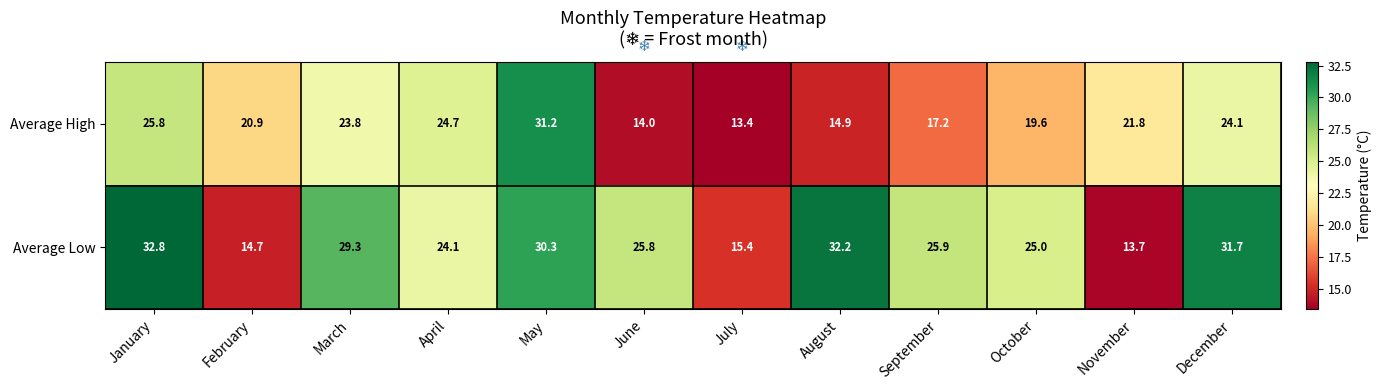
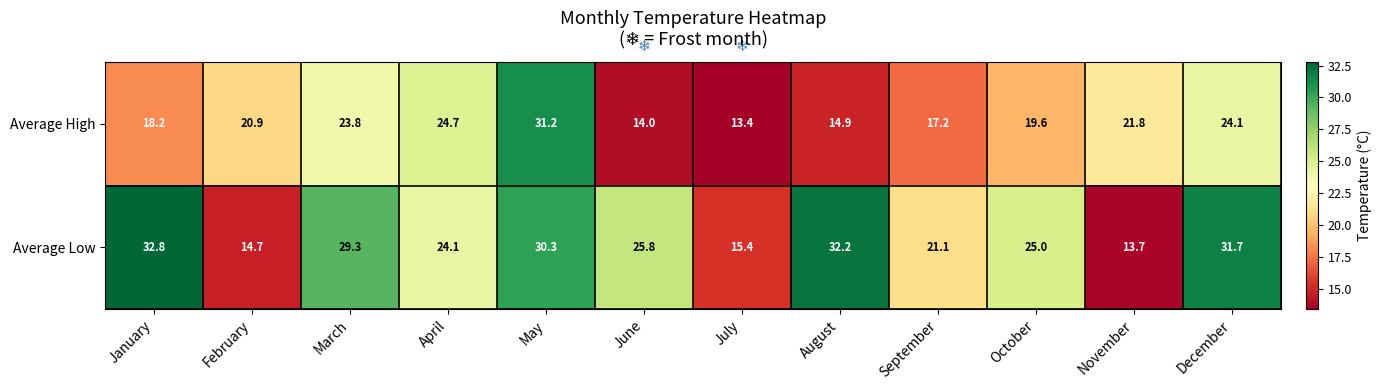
Average High, January: 25.8 -> 18.2
Average Low, September: 25.9 -> 21.1
